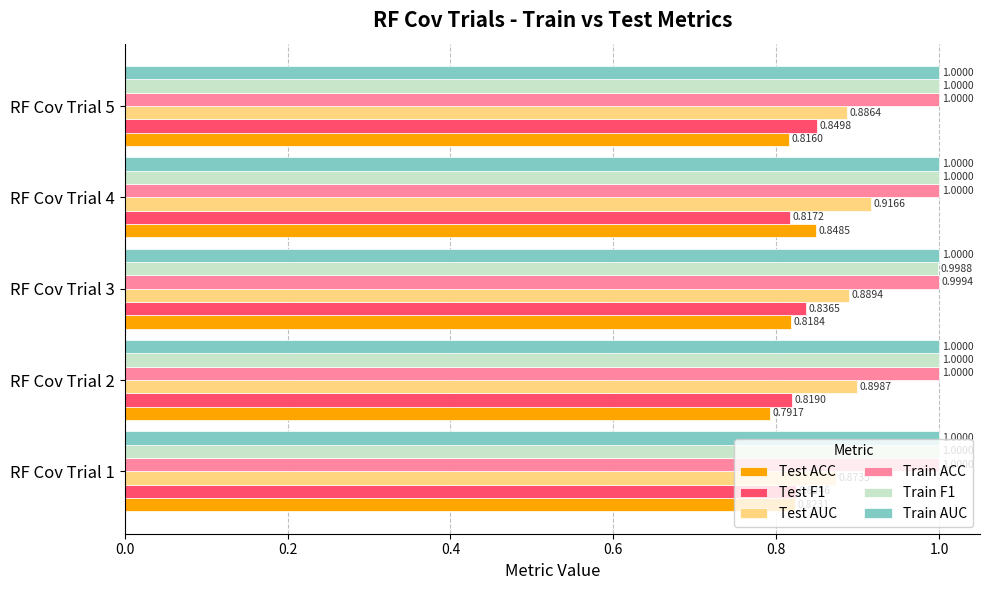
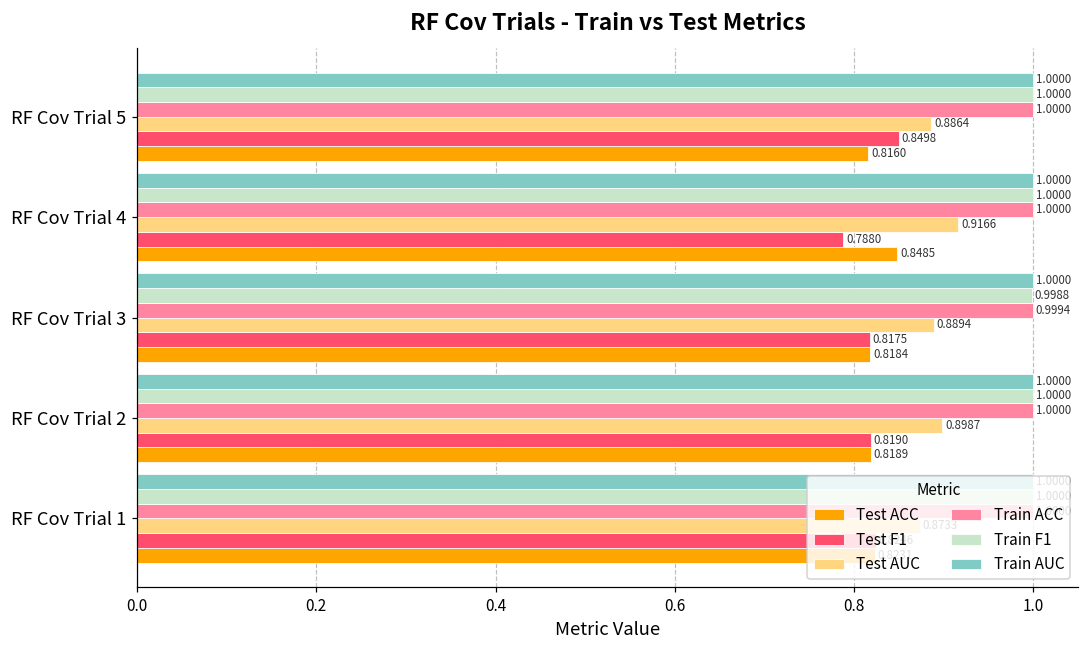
Test F1, RF Cov Trial 4: 0.8172 -> 0.7880
Test F1, RF Cov Trial 3: 0.8365 -> 0.8175
Test ACC, RF Cov Trial 2: 0.7917 -> 0.8189
